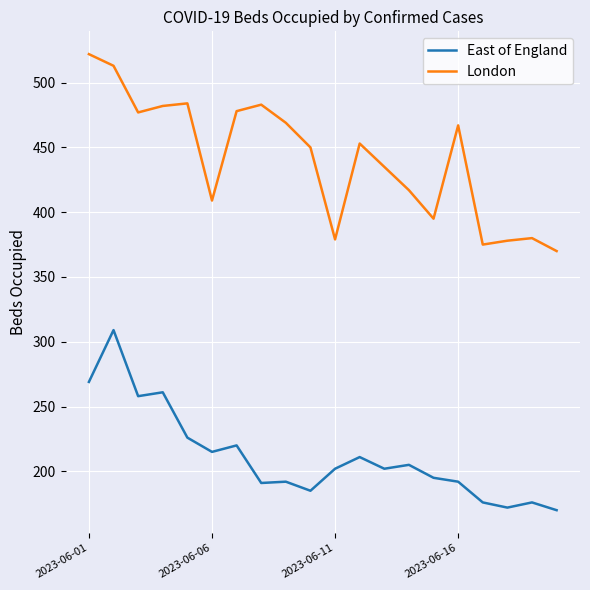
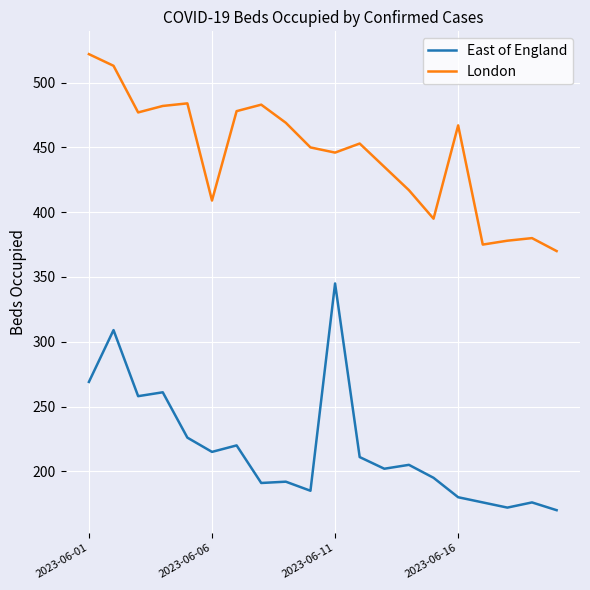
East of England, 2023-06-11: 202 -> 345
London, 2023-06-11: 379 -> 446
East of England, 2023-06-16: 192 -> 180
